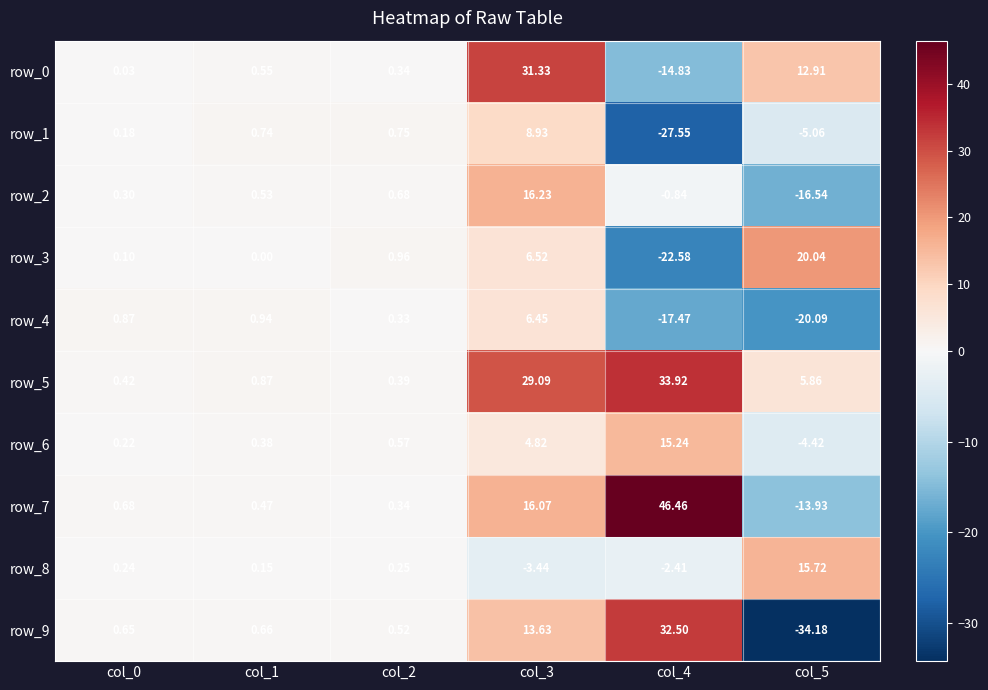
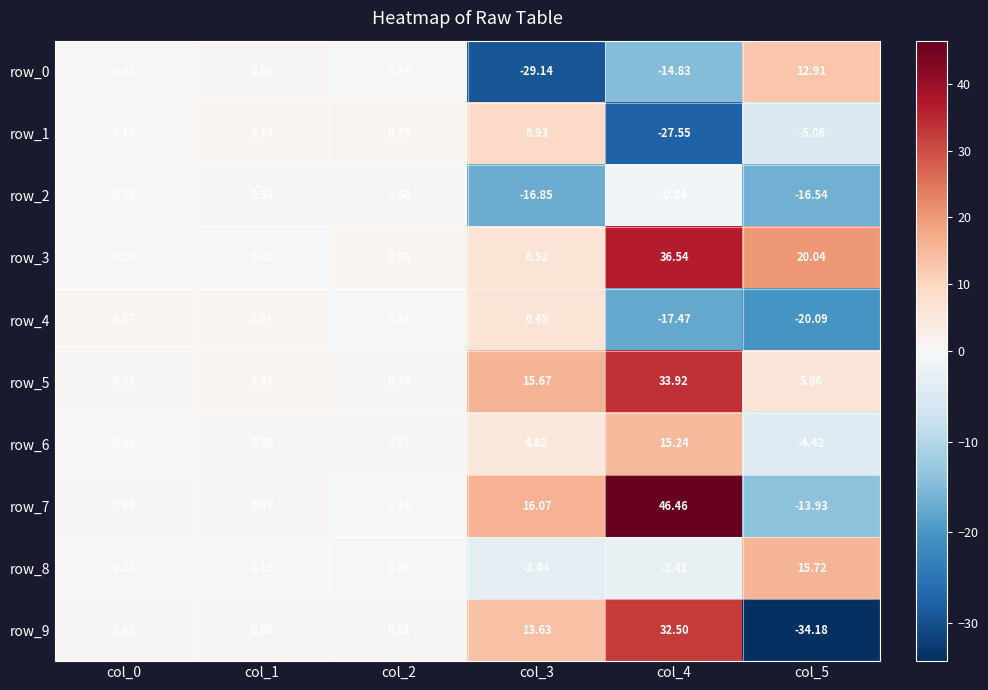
row_0, col_3: 31.33 -> -29.14
row_2, col_3: 16.23 -> -16.85
row_3, col_4: -22.58 -> 36.54
row_5, col_3: 29.09 -> 15.67
